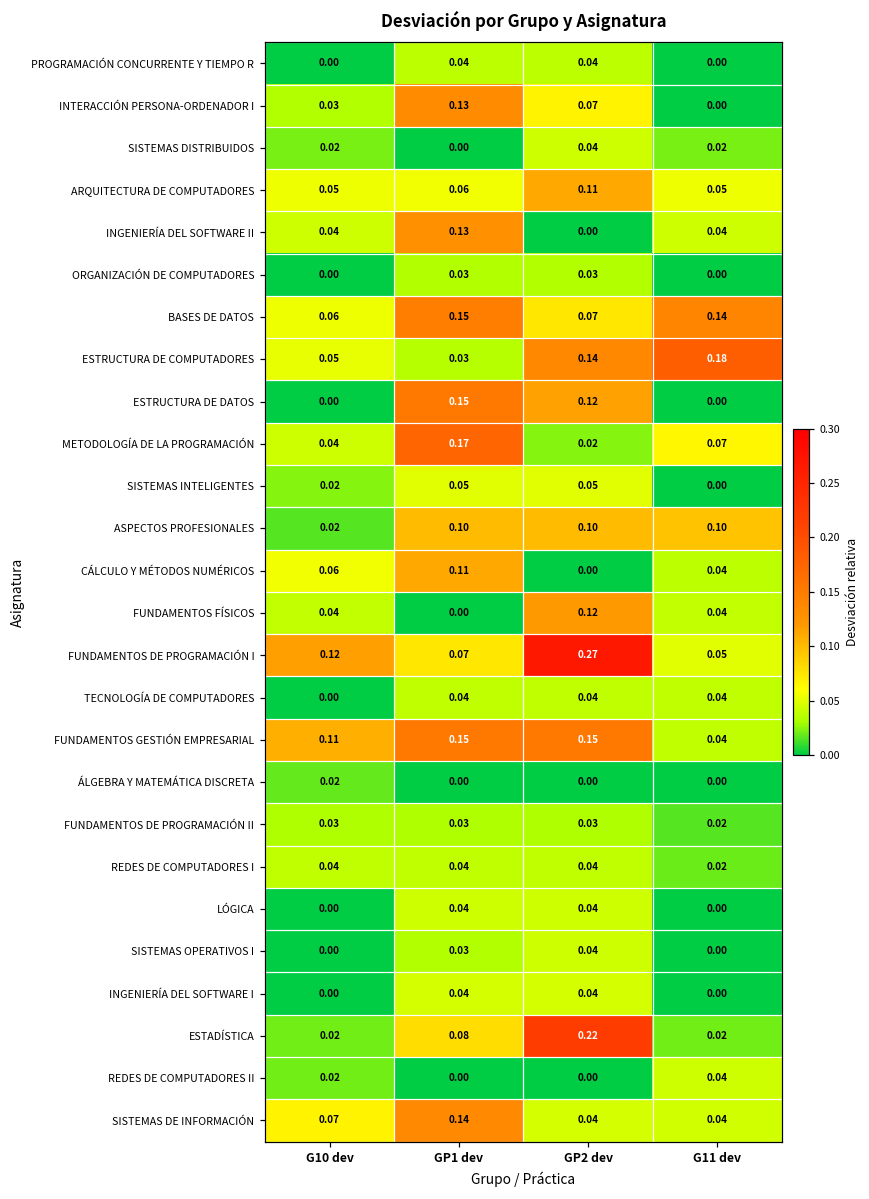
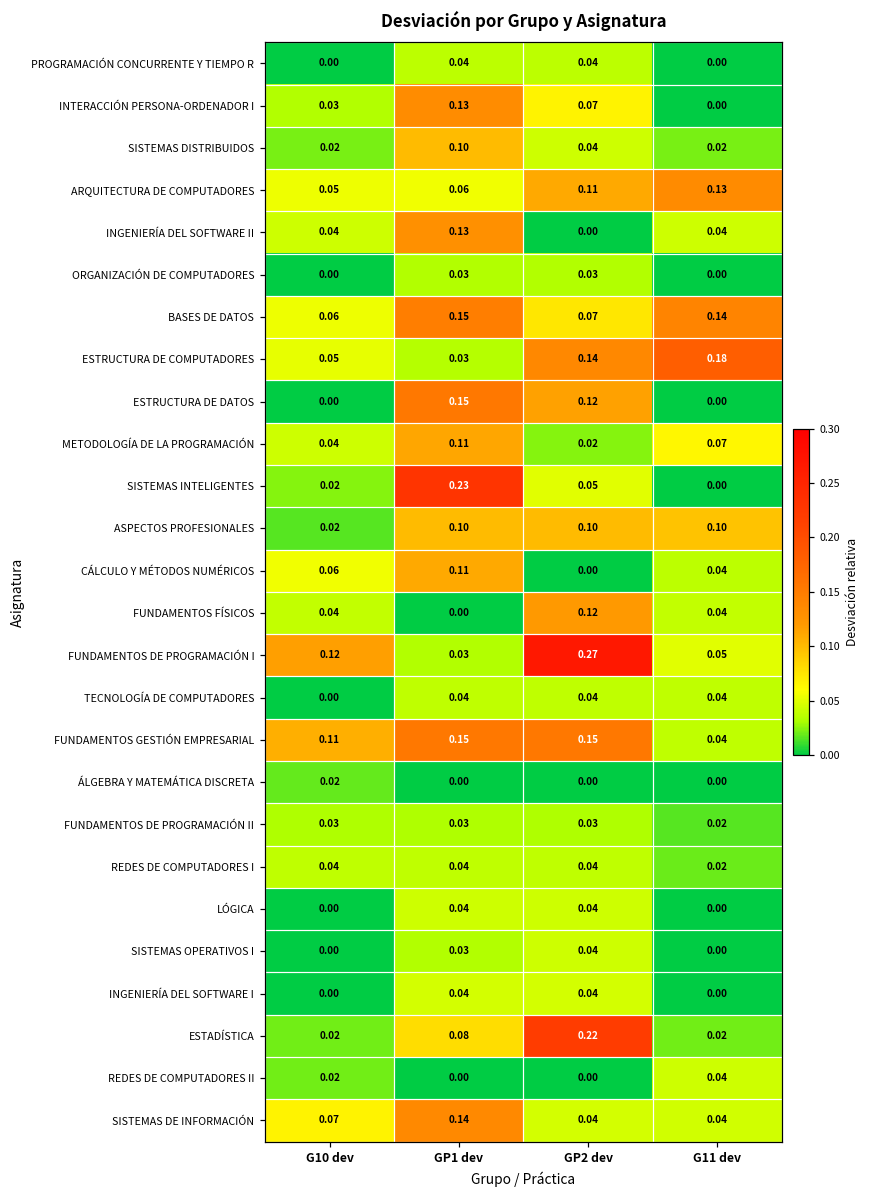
SISTEMAS DISTRIBUIDOS, GP1 dev: 0.00 -> 0.10
ARQUITECTURA DE COMPUTADORES, G11 dev: 0.05 -> 0.13
METODOLOGÍA DE LA PROGRAMACIÓN, GP1 dev: 0.17 -> 0.11
SISTEMAS INTELIGENTES, GP1 dev: 0.05 -> 0.23
FUNDAMENTOS DE PROGRAMACIÓN I, GP1 dev: 0.07 -> 0.03
